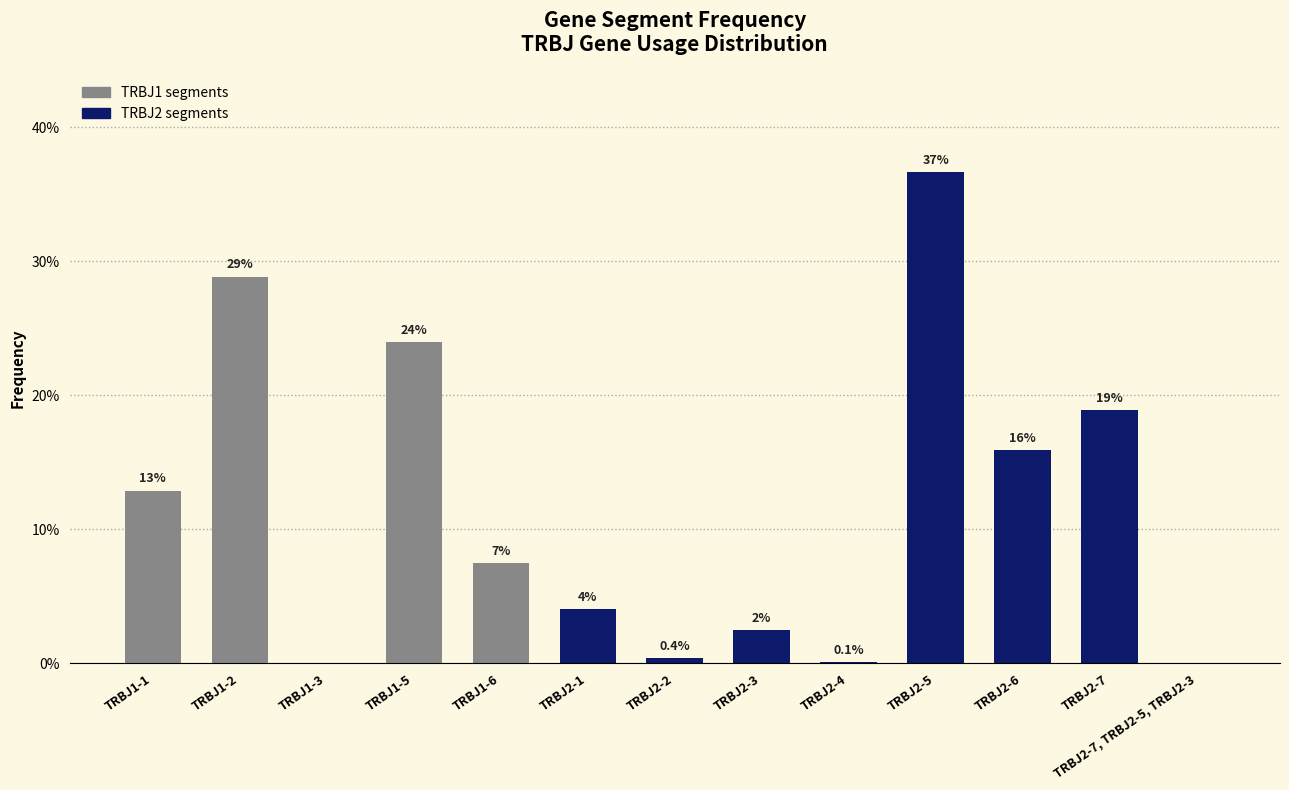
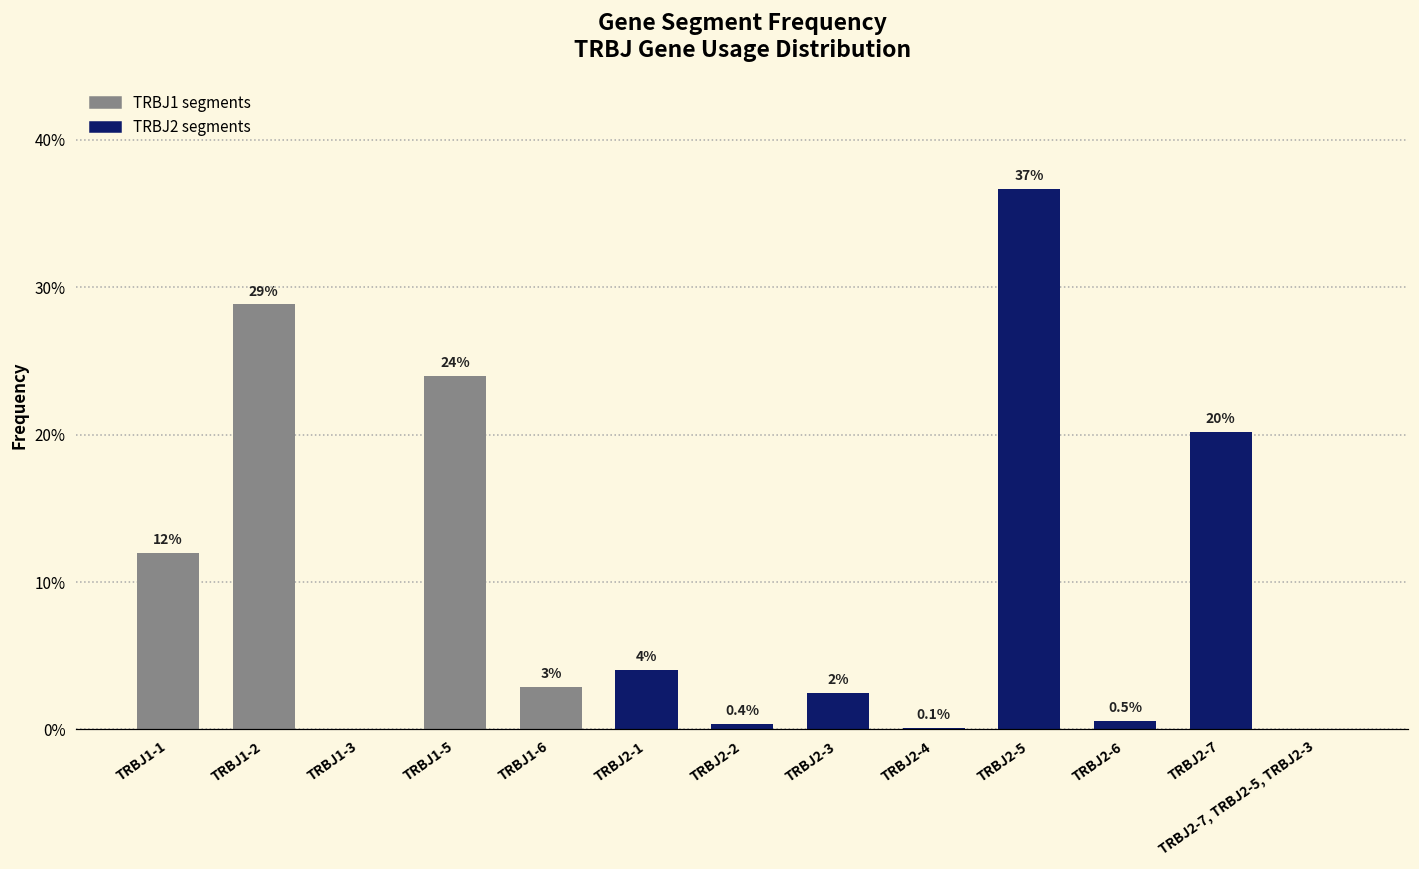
TRBJ1-1: 13% -> 12%
TRBJ1-6: 7% -> 3%
TRBJ2-6: 16% -> 0.5%
TRBJ2-7: 19% -> 20%
